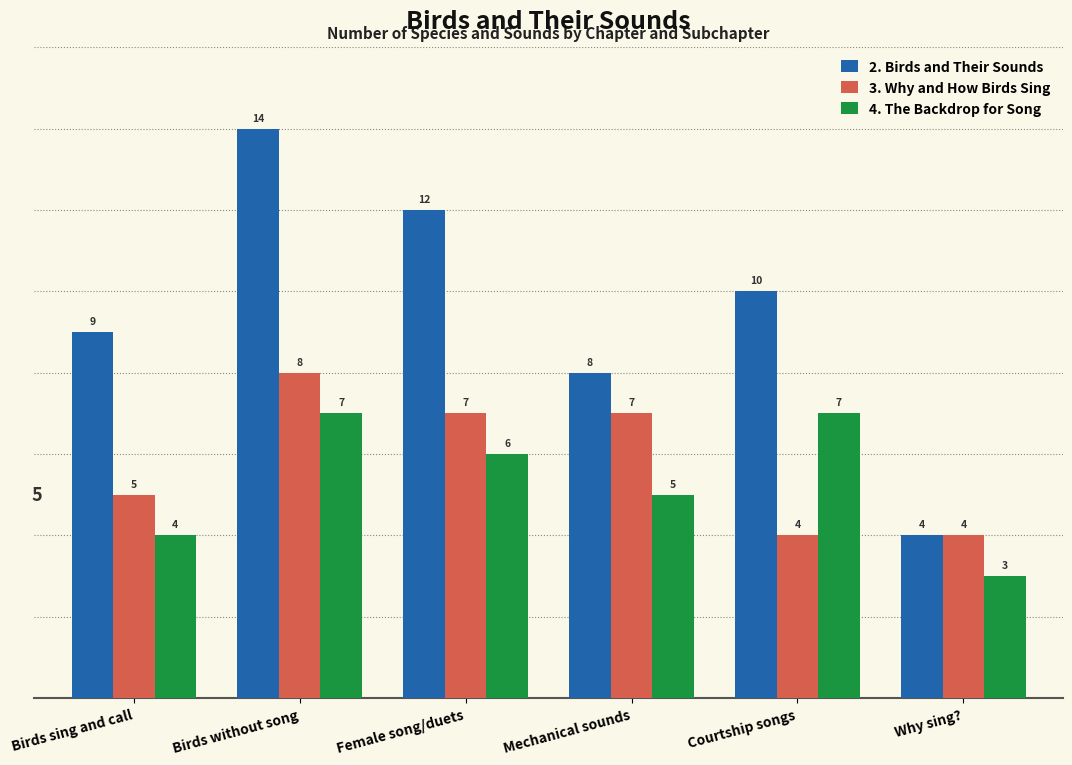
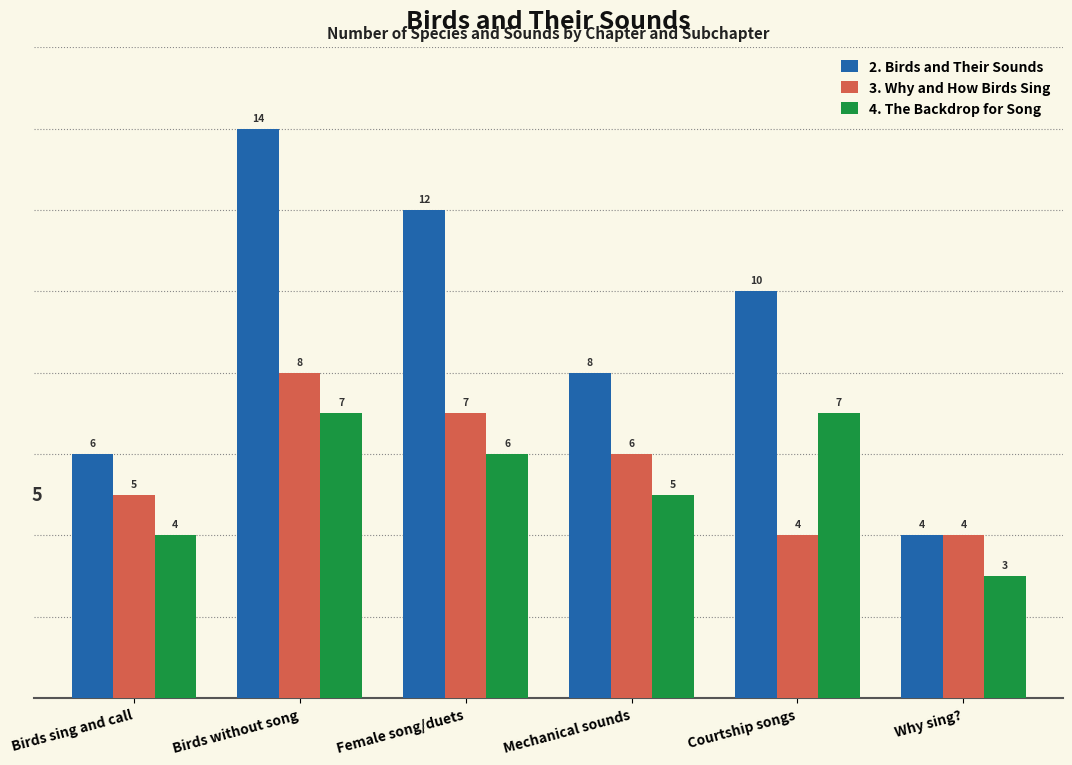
2. Birds and Their Sounds, Birds sing and call: 9 -> 6
3. Why and How Birds Sing, Mechanical sounds: 7 -> 6
